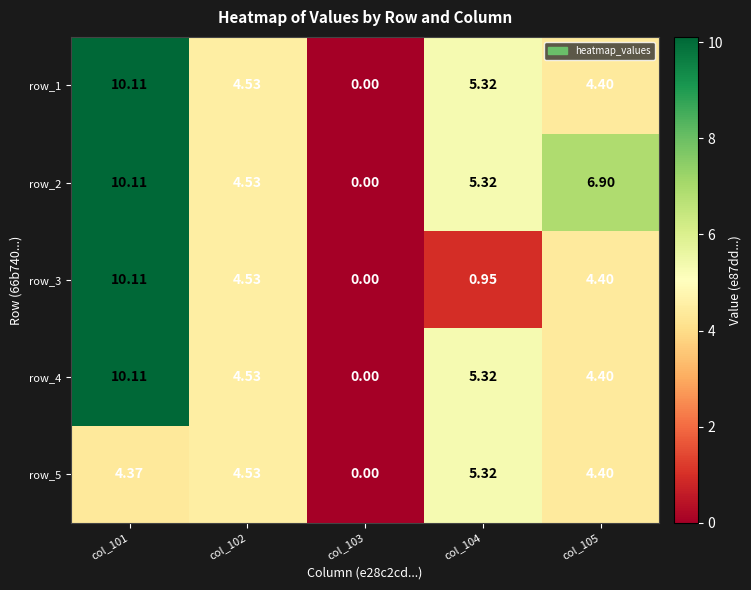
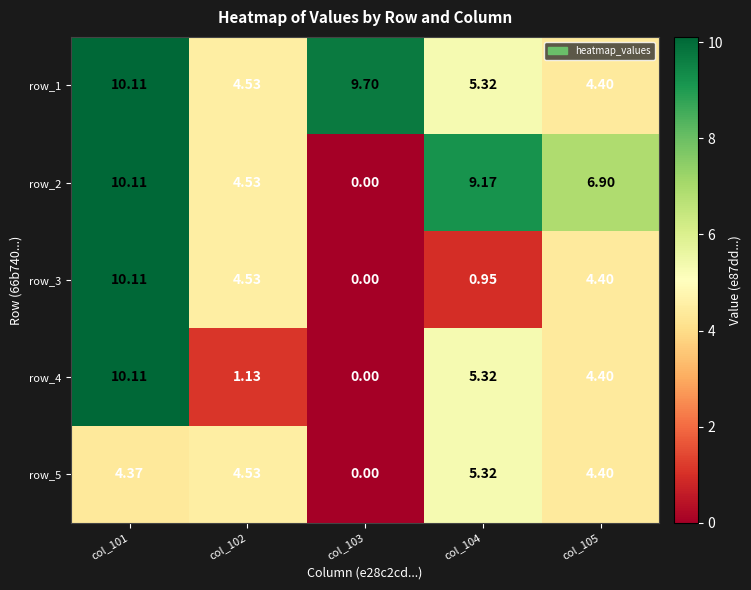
row_1, col_103: 0.00 -> 9.70
row_2, col_104: 5.32 -> 9.17
row_4, col_102: 4.53 -> 1.13
